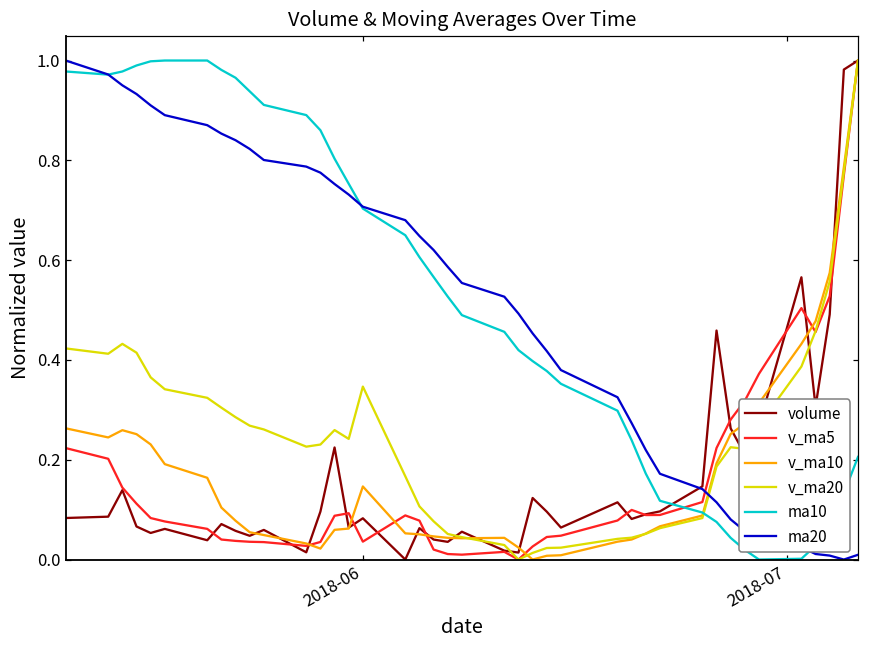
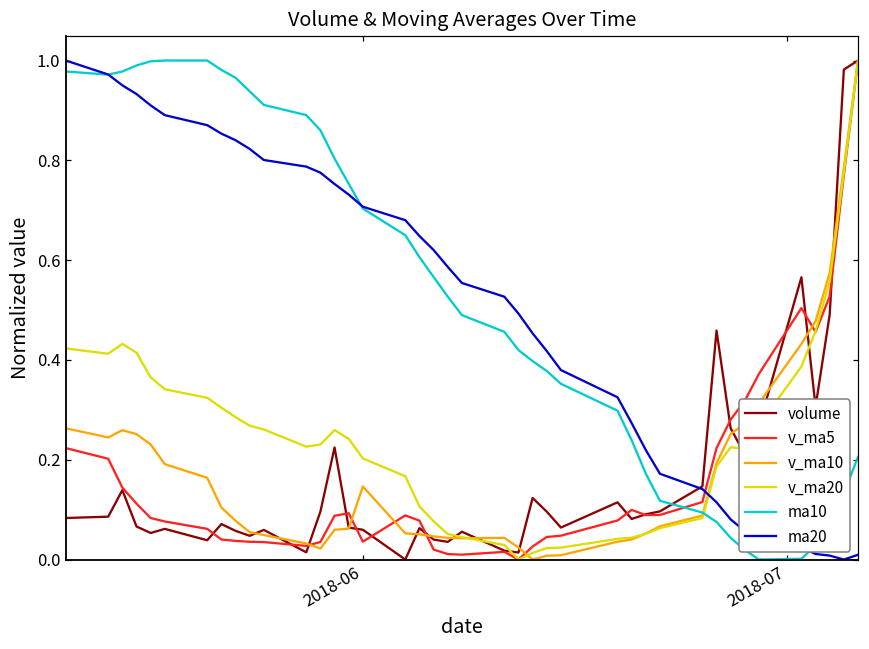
volume, 2018-06: 0.08 -> 0.06
v_ma20, 2018-06: 0.35 -> 0.20
